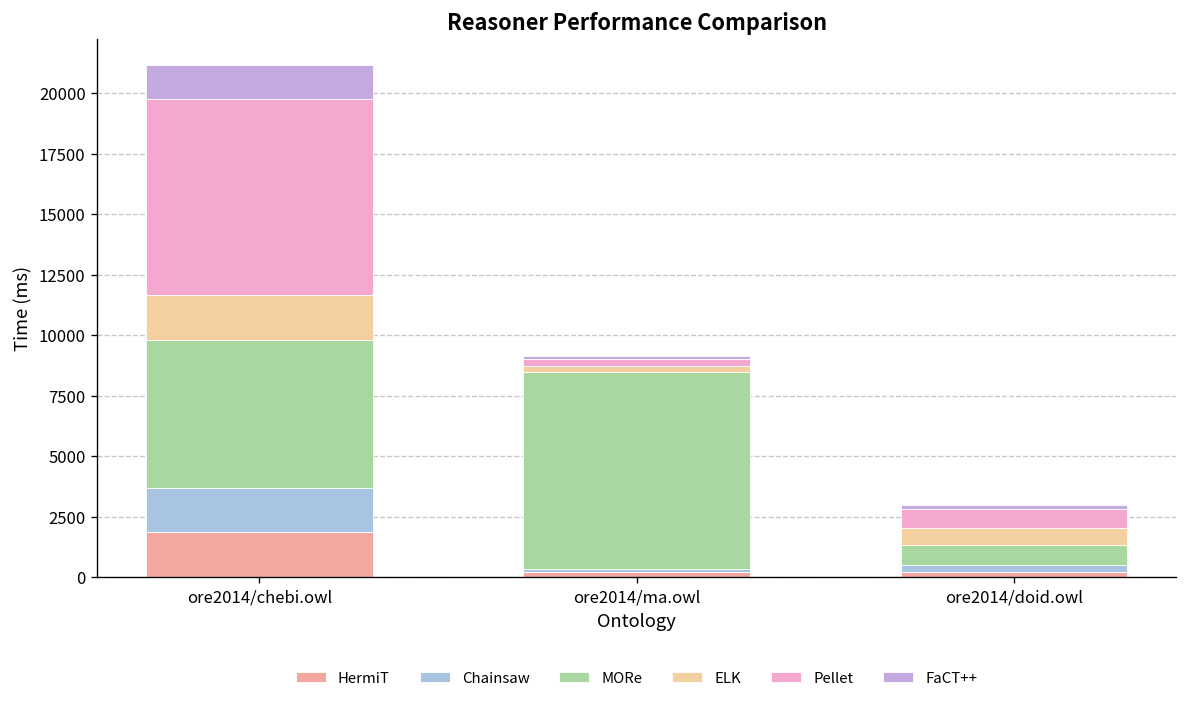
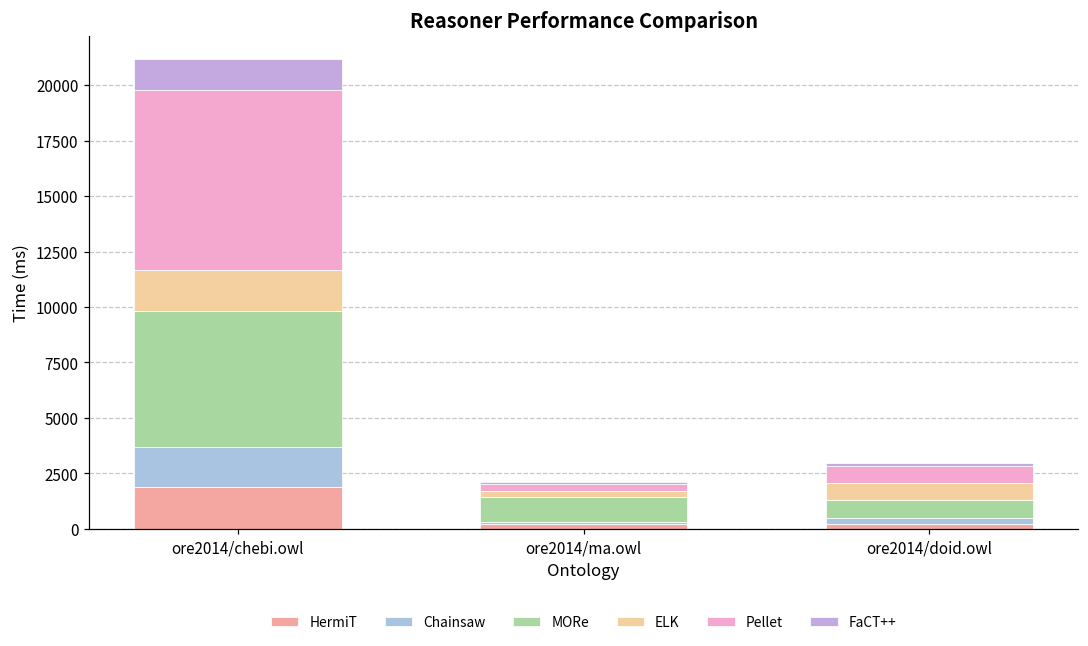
MORe, ore2014/ma.owl: 8100 -> 1100
